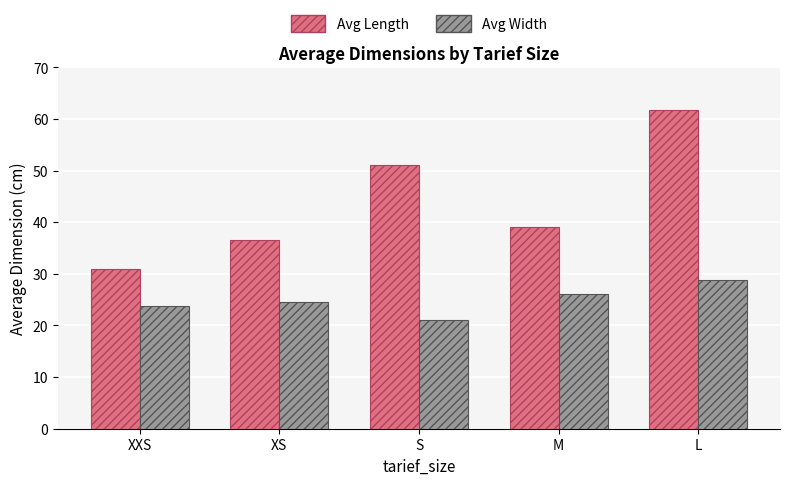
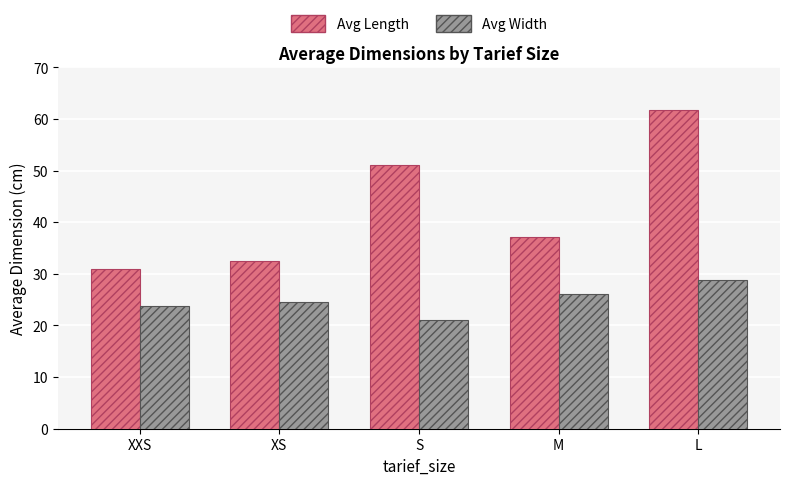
Avg Length, XS: 37 -> 32
Avg Length, M: 39 -> 37
